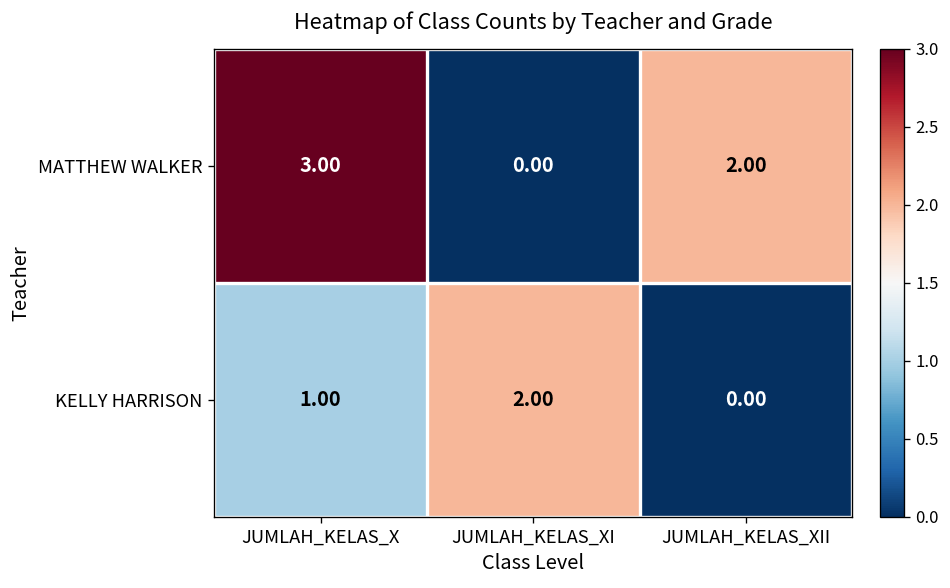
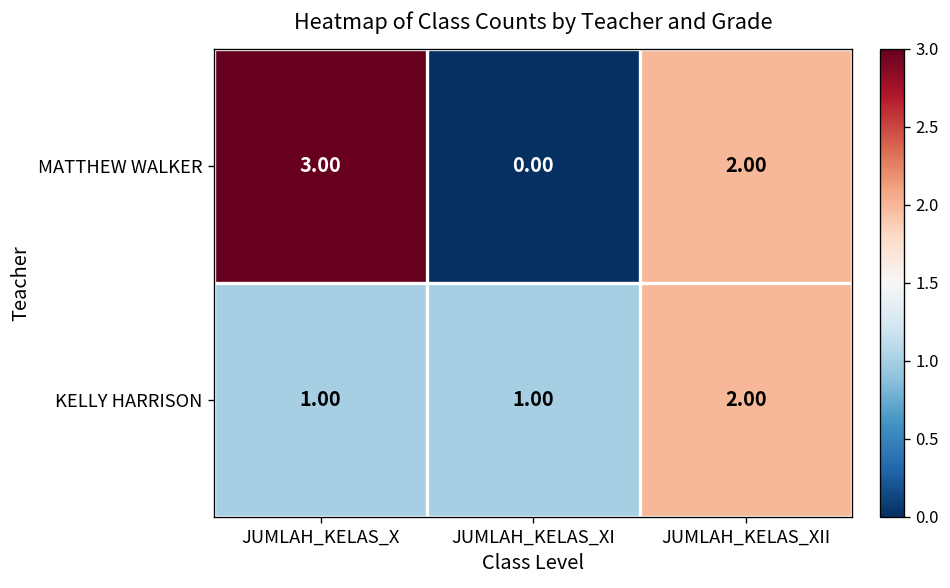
KELLY HARRISON, JUMLAH_KELAS_XI: 2.00 -> 1.00
KELLY HARRISON, JUMLAH_KELAS_XII: 0.00 -> 2.00
